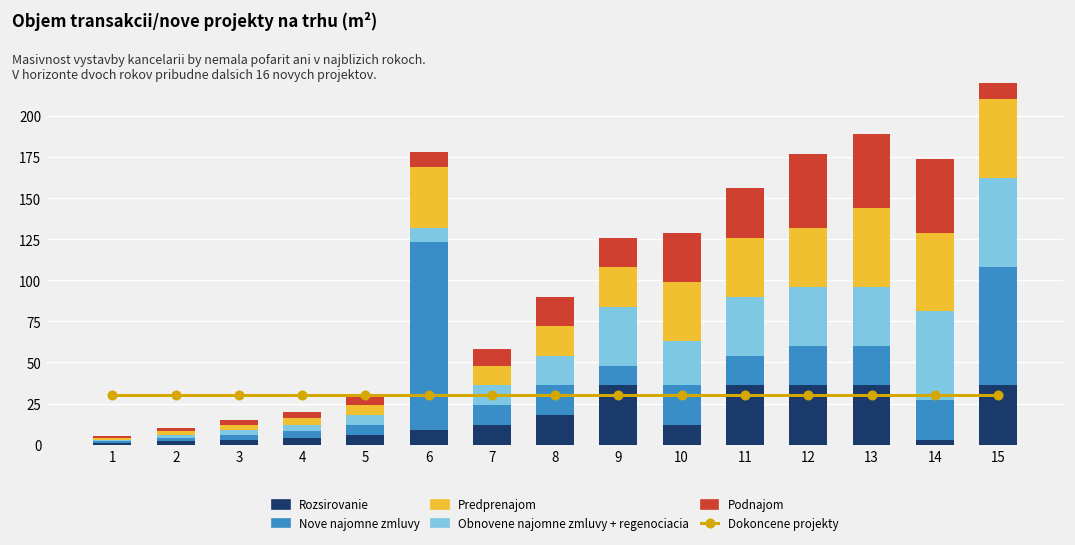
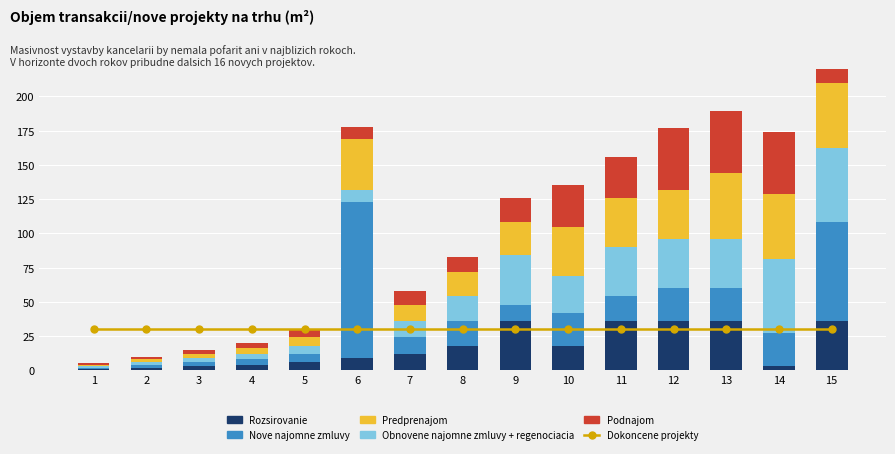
Podnajom, 8: 18 -> 11
Rozsirovanie, 10: 12 -> 18
